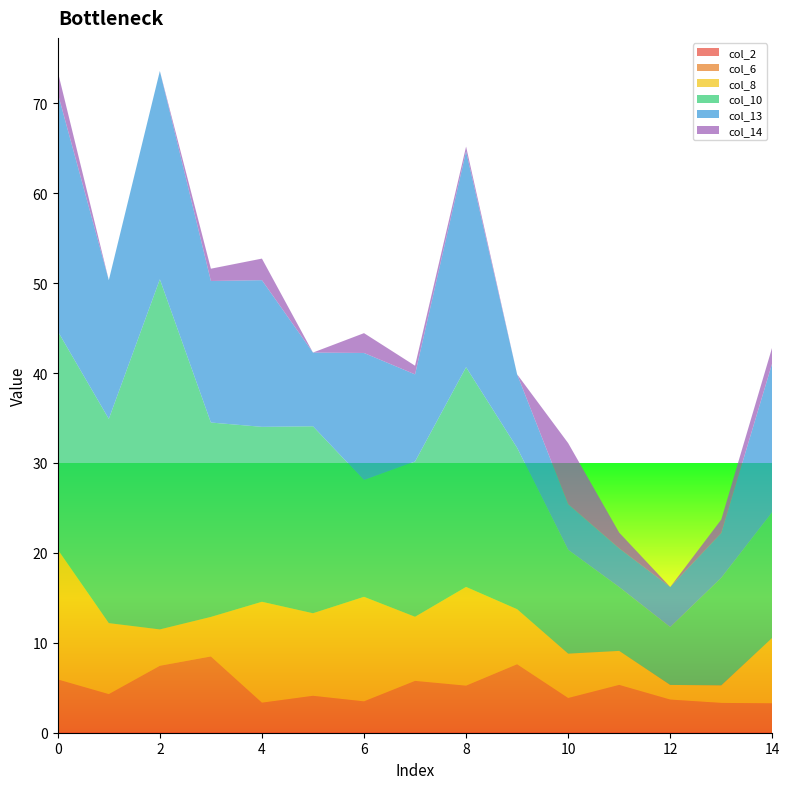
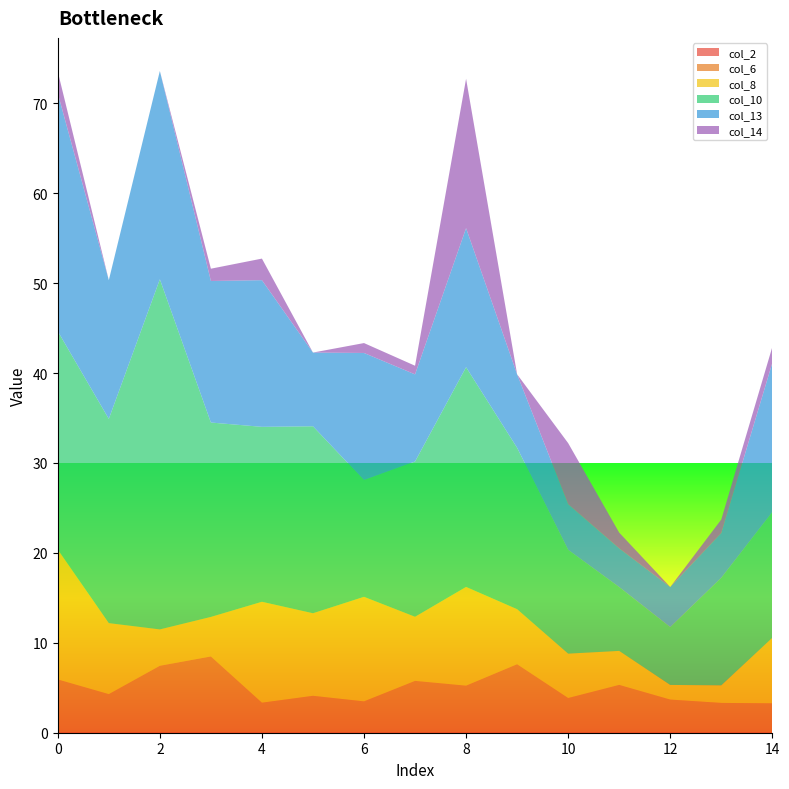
col_14, 6: 2 -> 1
col_13, 8: 24 -> 15
col_14, 8: 1 -> 17
